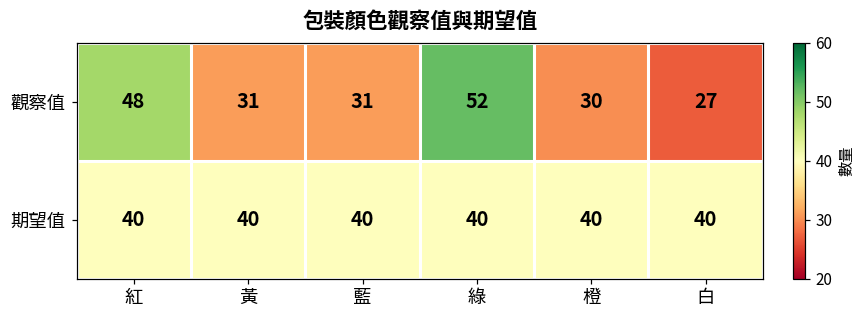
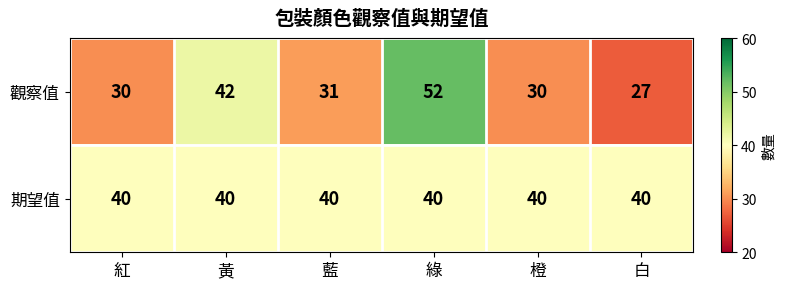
觀察值, 紅: 48 -> 30
觀察值, 黃: 31 -> 42
